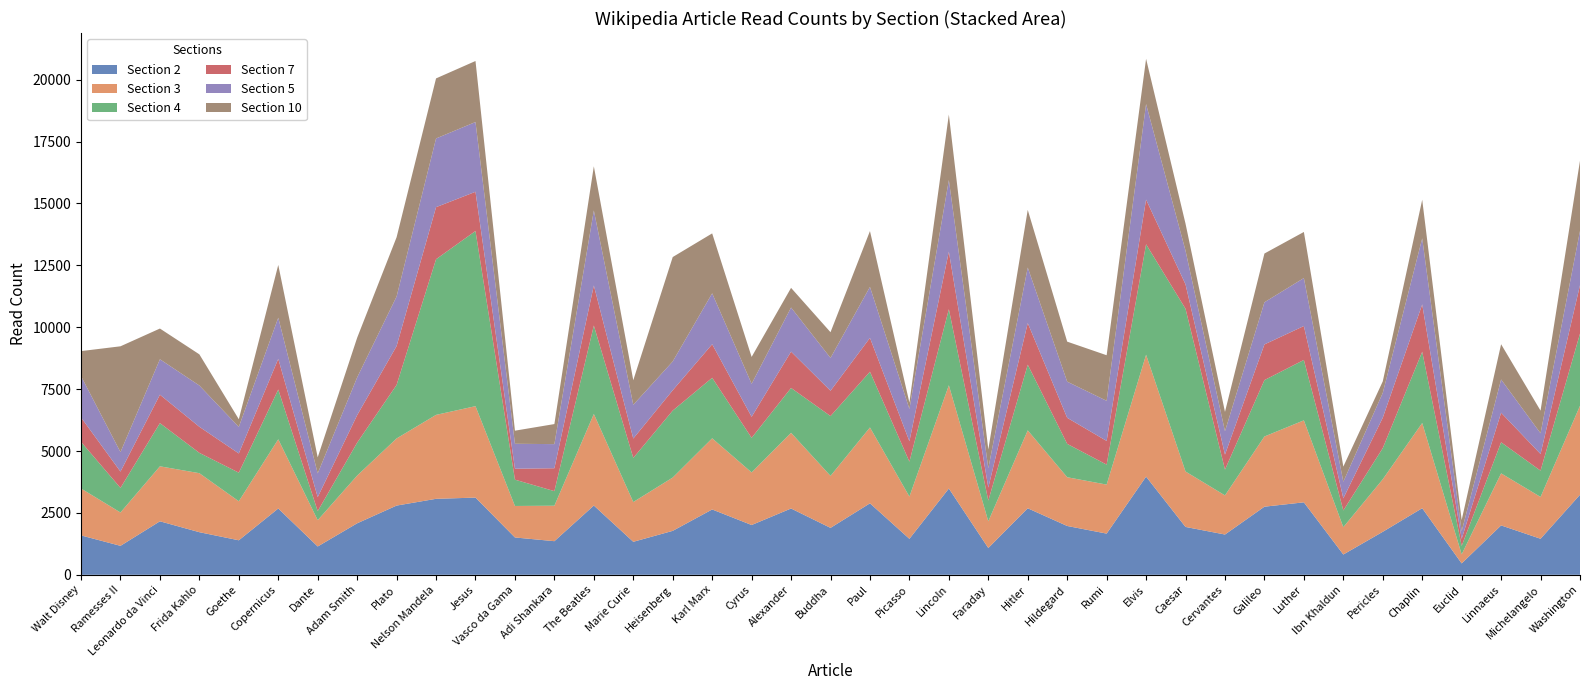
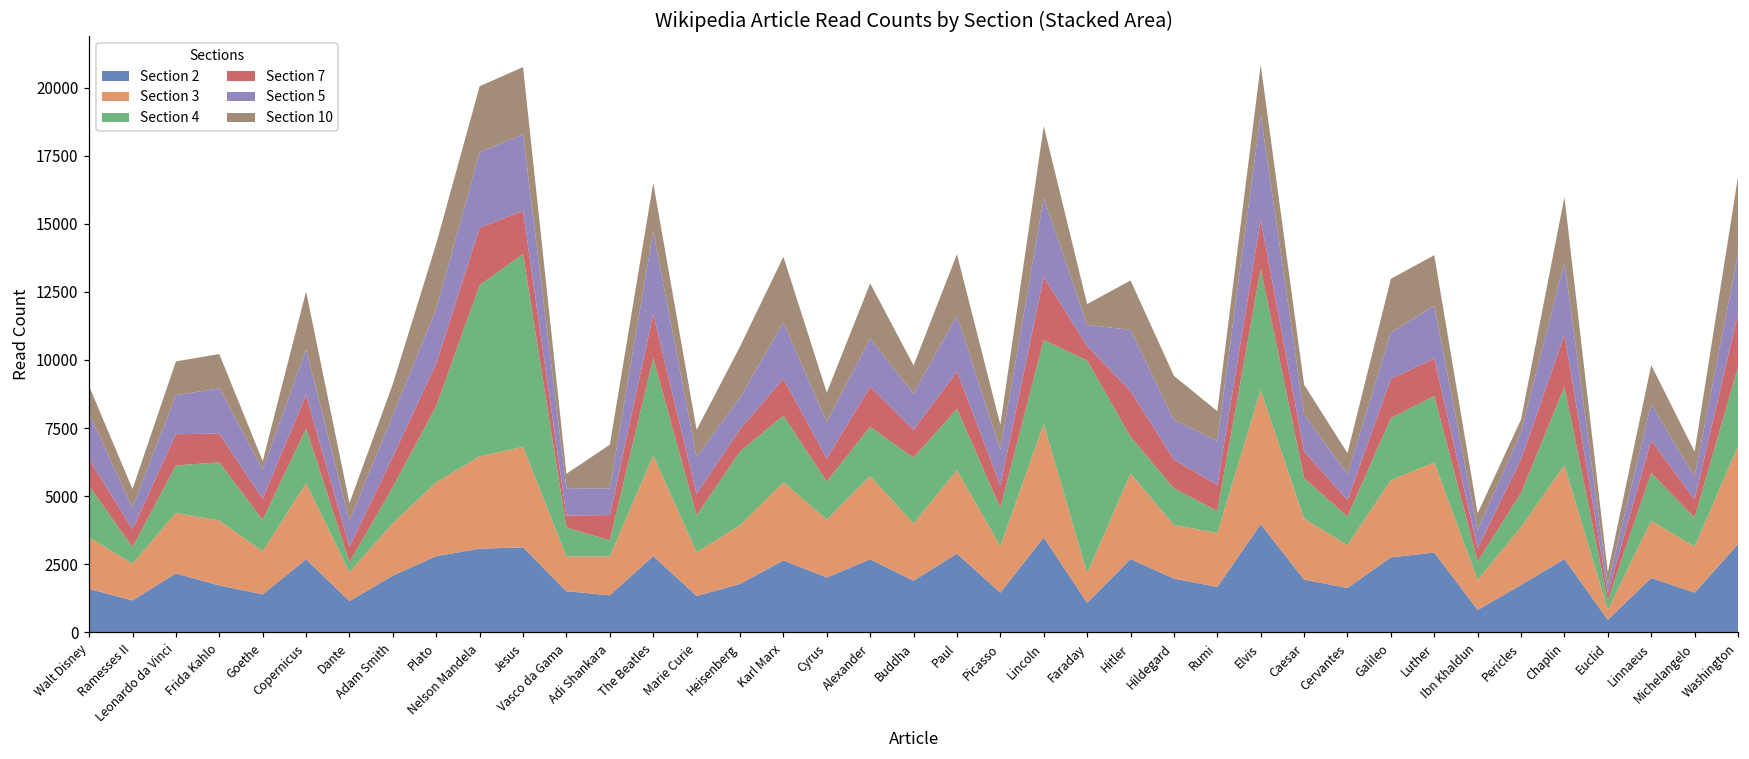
Section 4, Ramesses II: 1000 -> 600
Section 10, Ramesses II: 4300 -> 700
Section 4, Frida Kahlo: 800 -> 2100
Section 10, Adam Smith: 1600 -> 1200
Section 4, Plato: 2200 -> 2800
Section 10, Adi Shankara: 800 -> 1600
Section 4, Marie Curie: 1800 -> 1400
Section 10, Heisenberg: 4200 -> 1900
Section 10, Alexander: 800 -> 2000
Section 10, Picasso: 300 -> 900
Section 4, Faraday: 800 -> 7800
Section 4, Hitler: 2700 -> 1300
Section 10, Hitler: 2300 -> 1800
Section 10, Rumi: 1800 -> 1100
Section 4, Caesar: 6600 -> 1500
Section 10, Chaplin: 1600 -> 2400
Section 4, Linnaeus: 1300 -> 1800
